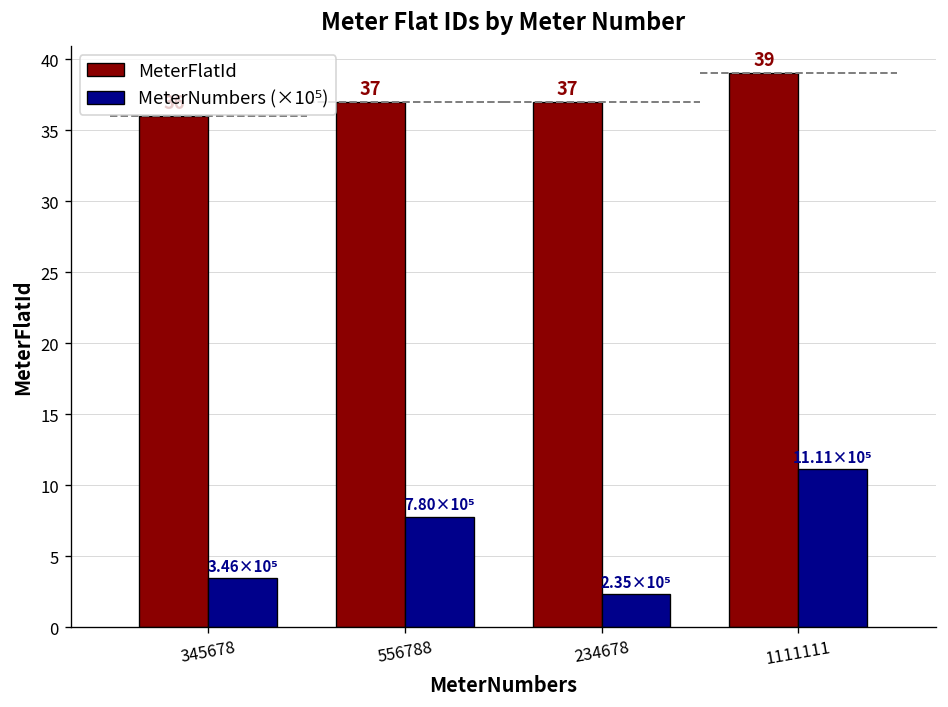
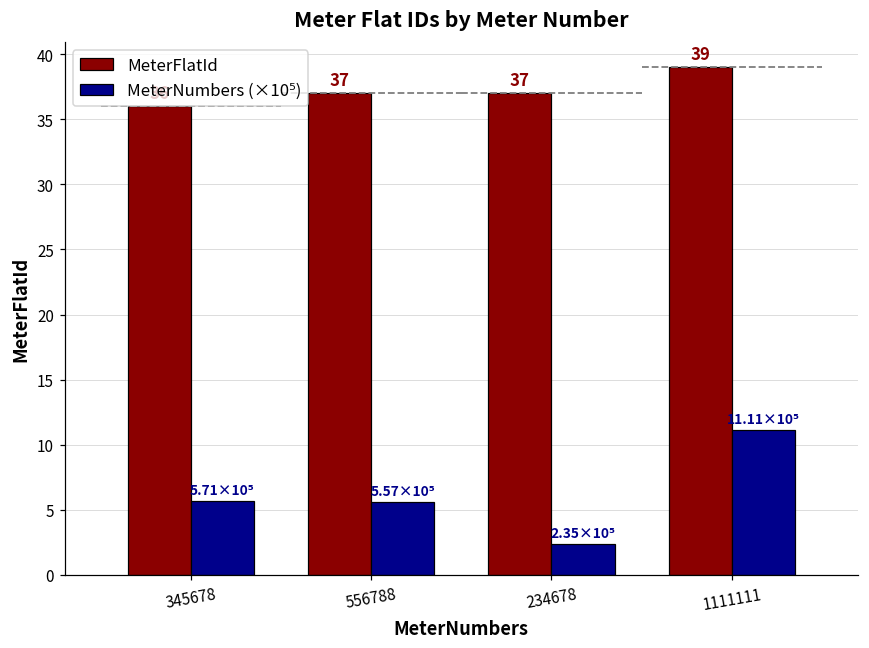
MeterNumbers (×10⁵), 345678: 3.46×10⁵ -> 5.71×10⁵
MeterNumbers (×10⁵), 556788: 7.80×10⁵ -> 5.57×10⁵
